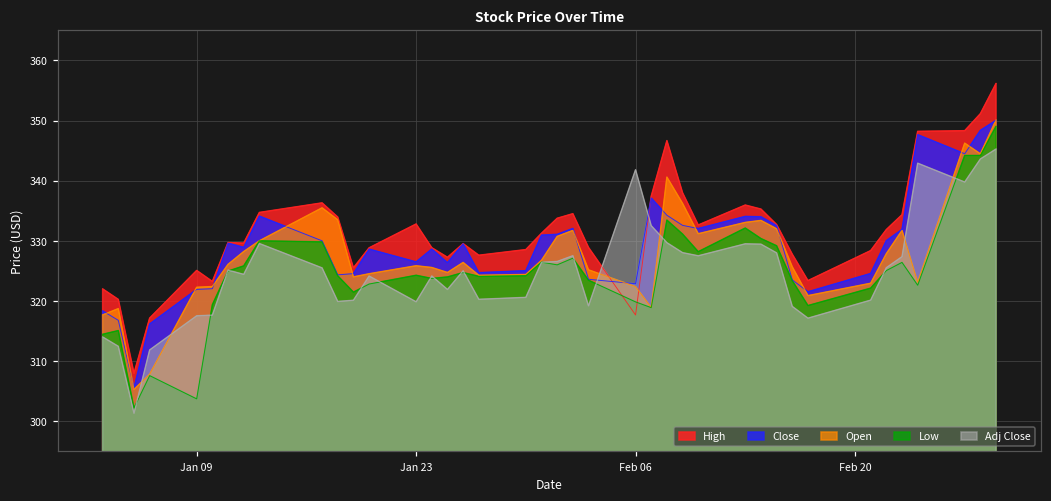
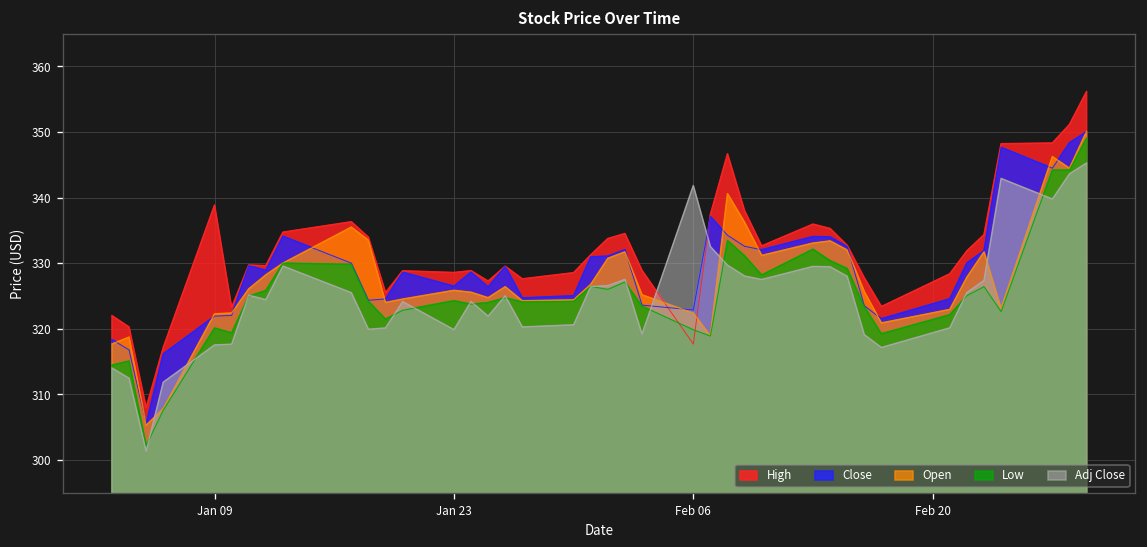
High, Jan 09: 325 -> 339
Low, Jan 09: 304 -> 320
High, Jan 23: 333 -> 329
